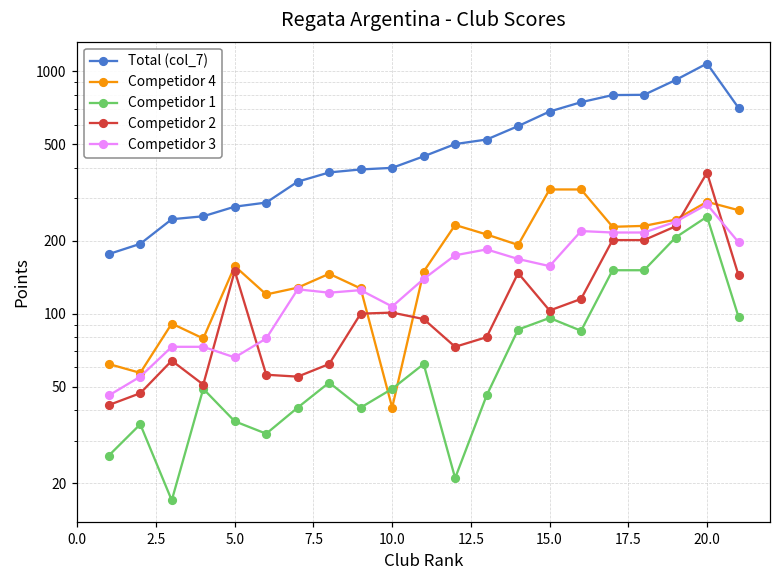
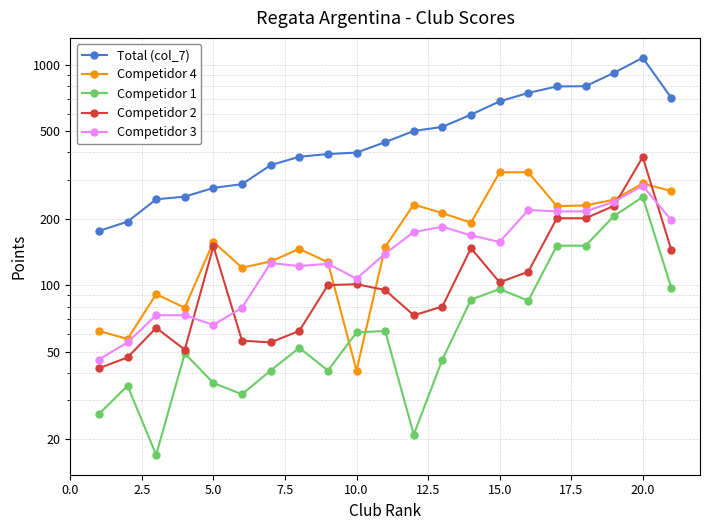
Competidor 1, 10.0: 49 -> 61
